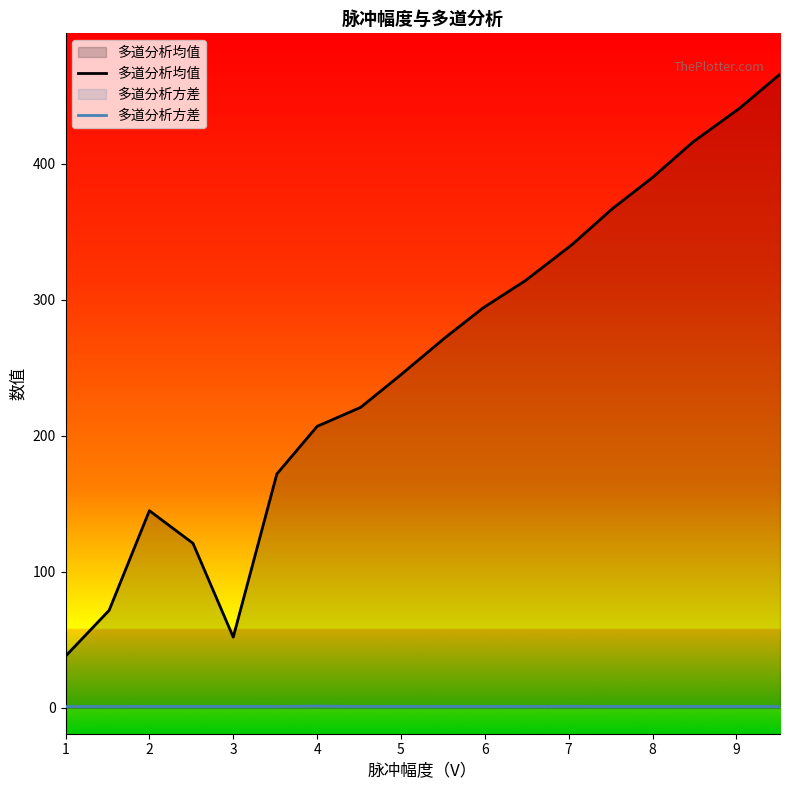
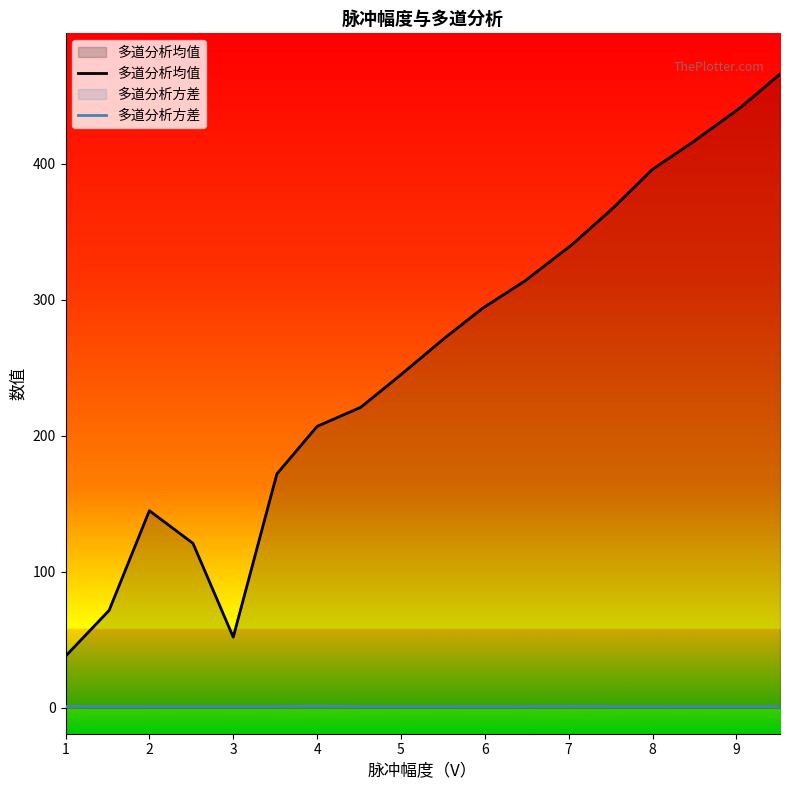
多道分析均值, 8: 390 -> 396
